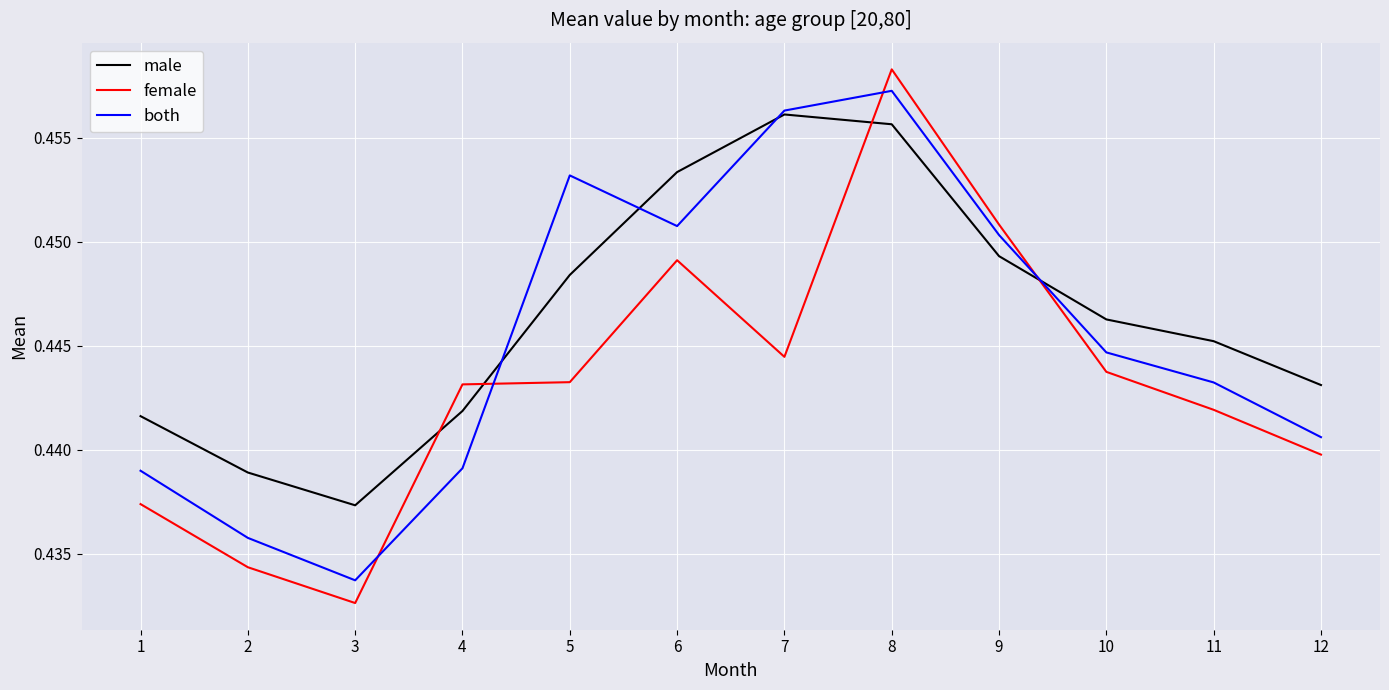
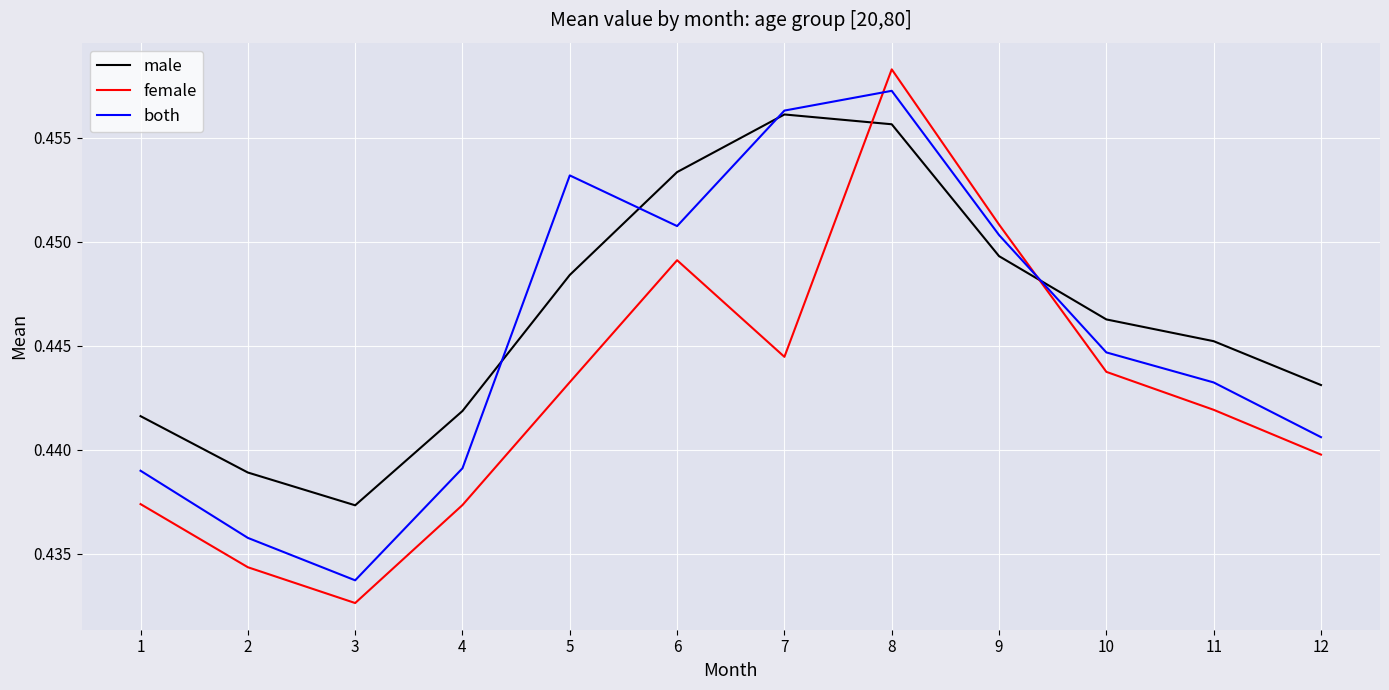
female, 4: 0.4431 -> 0.4373
